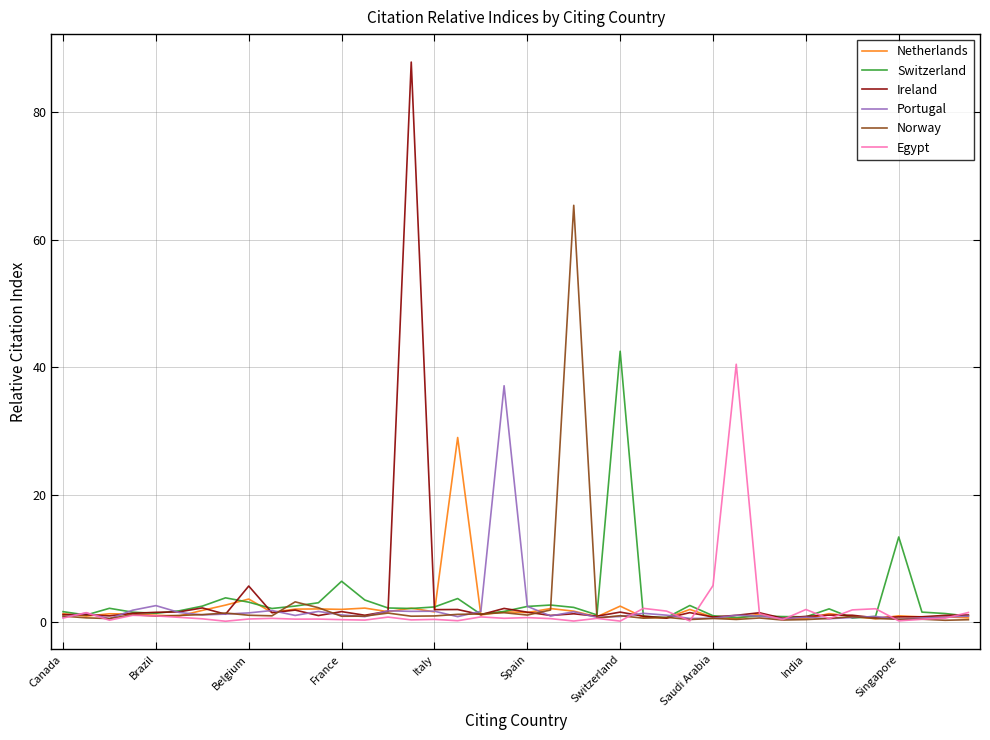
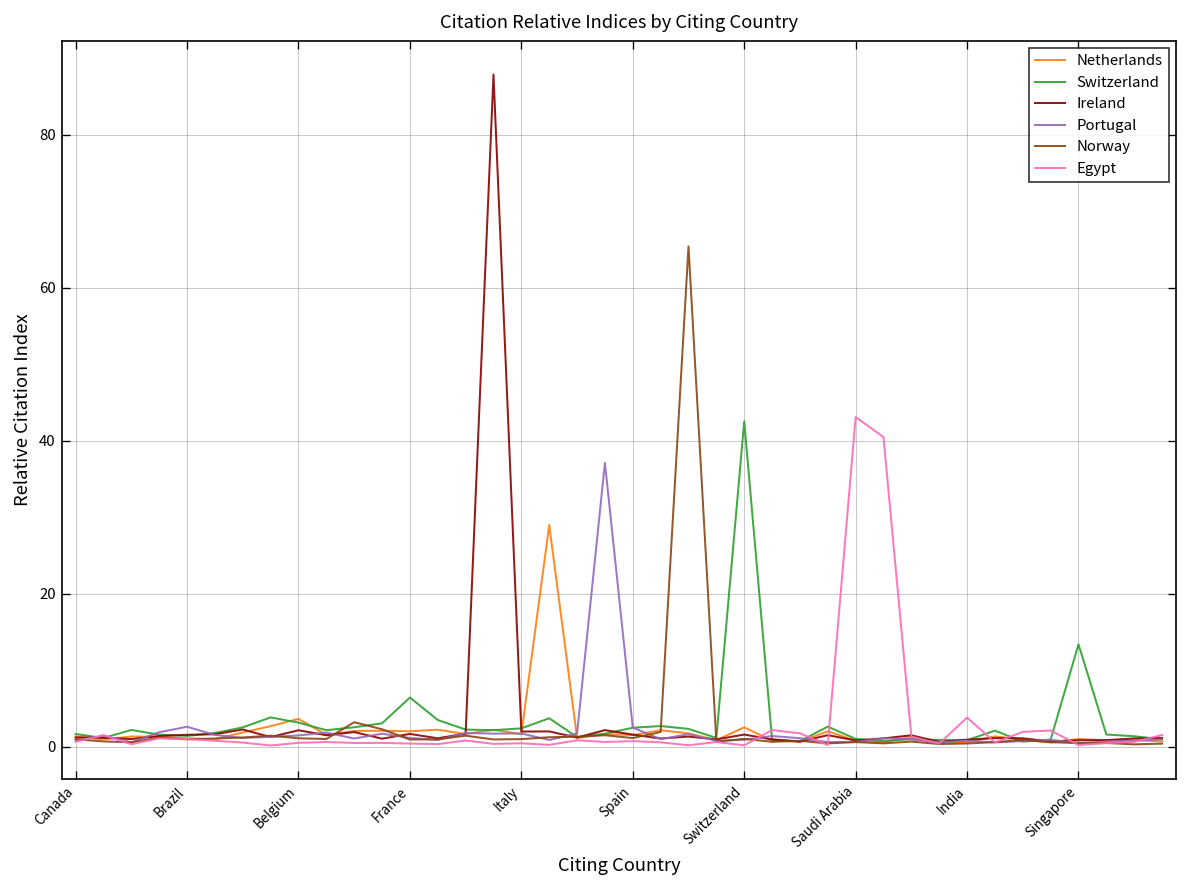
Ireland, Belgium: 6 -> 2
Egypt, Saudi Arabia: 6 -> 43
Egypt, India: 2 -> 4
